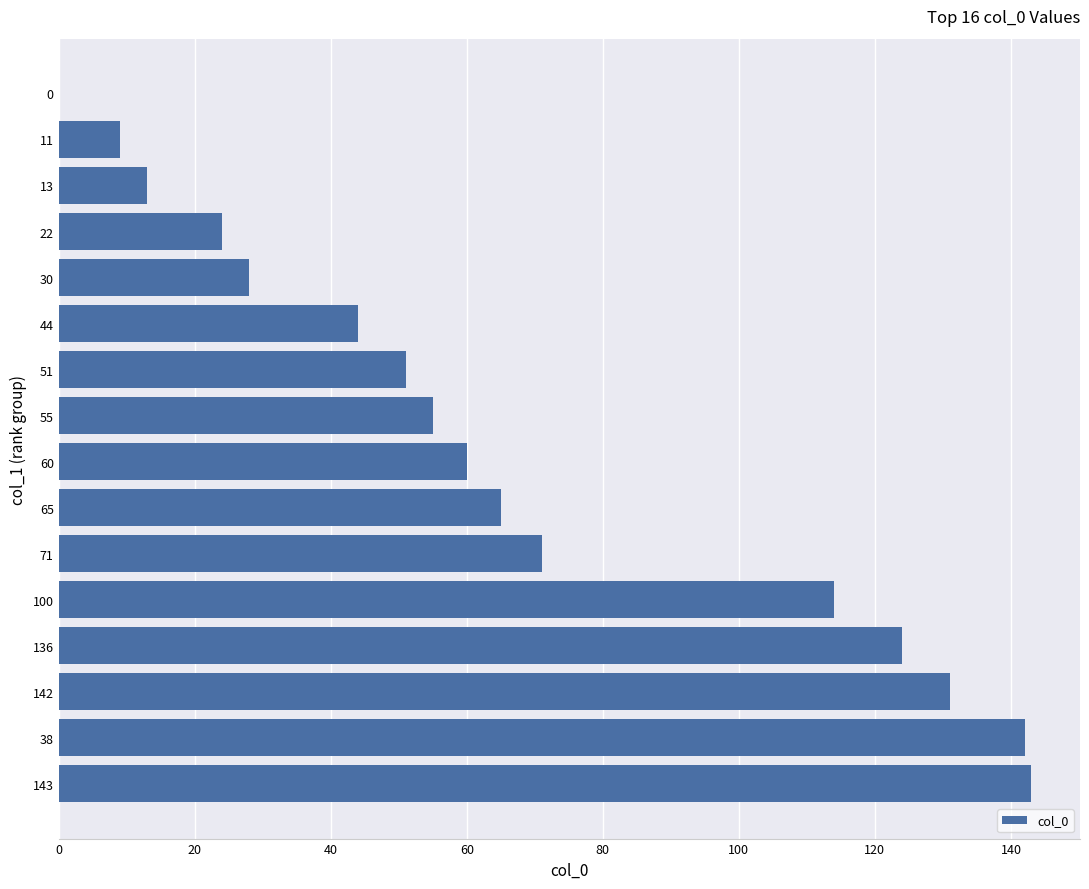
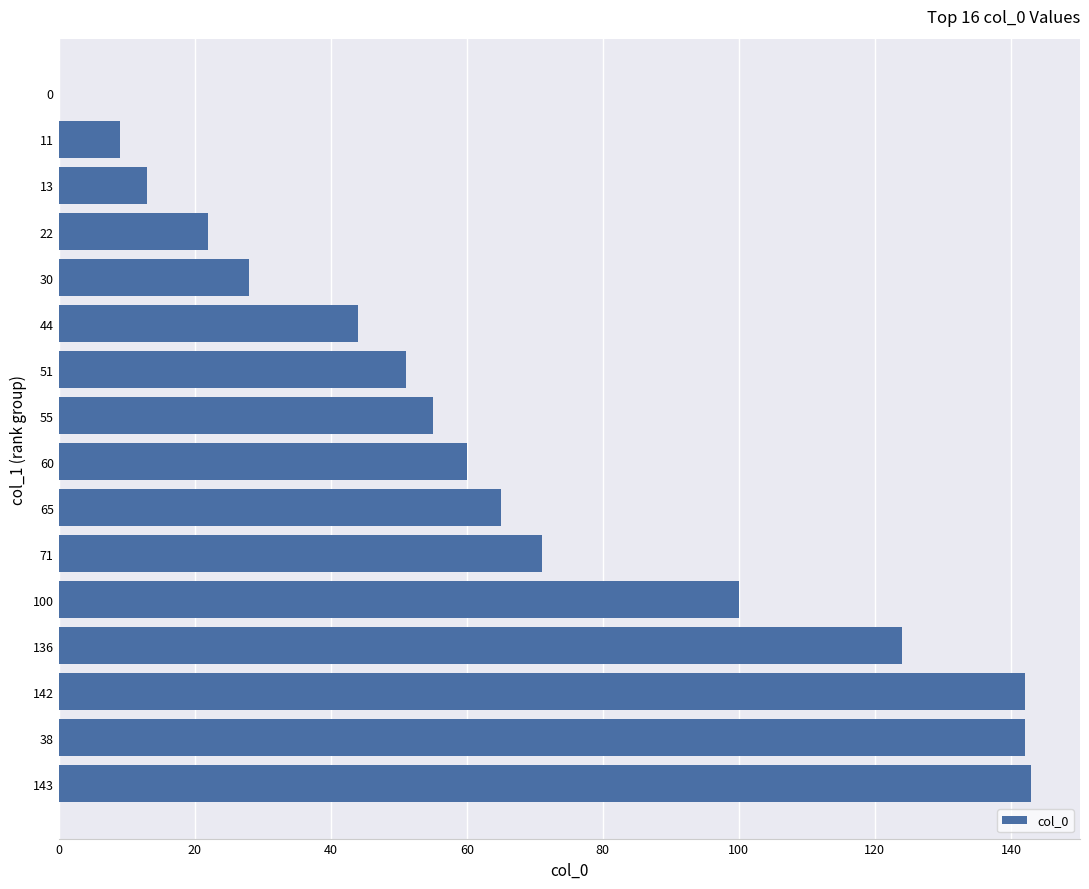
22: 24 -> 22
100: 114 -> 100
142: 131 -> 142
